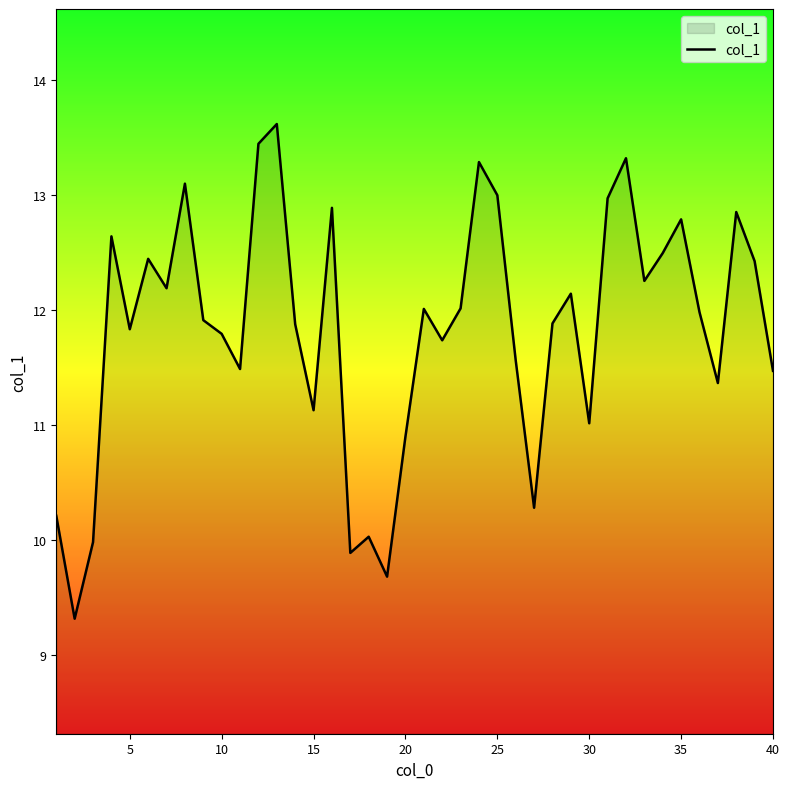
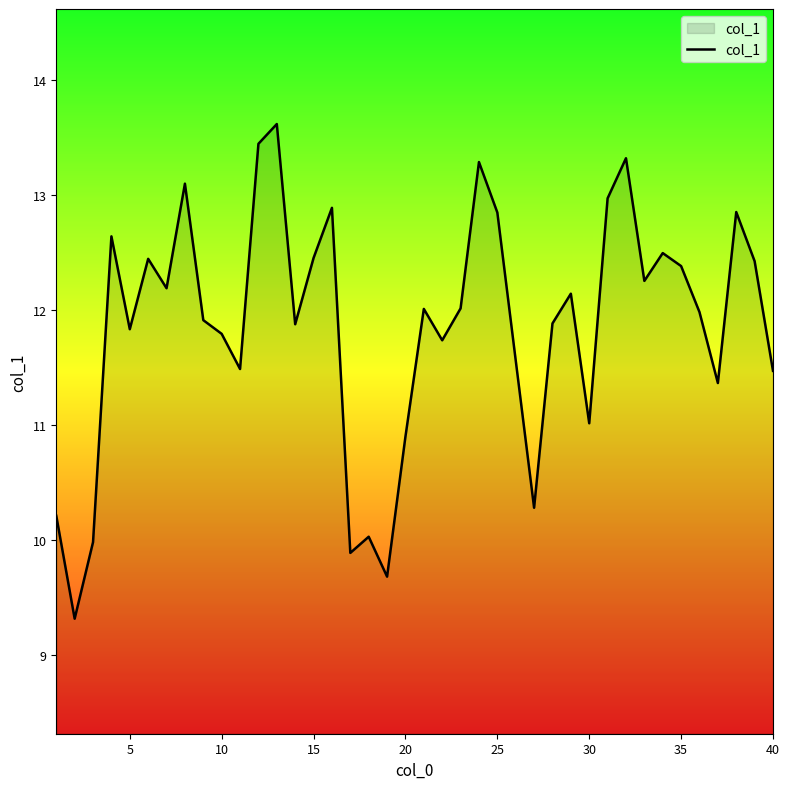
15: 11.13 -> 12.45
25: 12.99 -> 12.84
35: 12.78 -> 12.38
